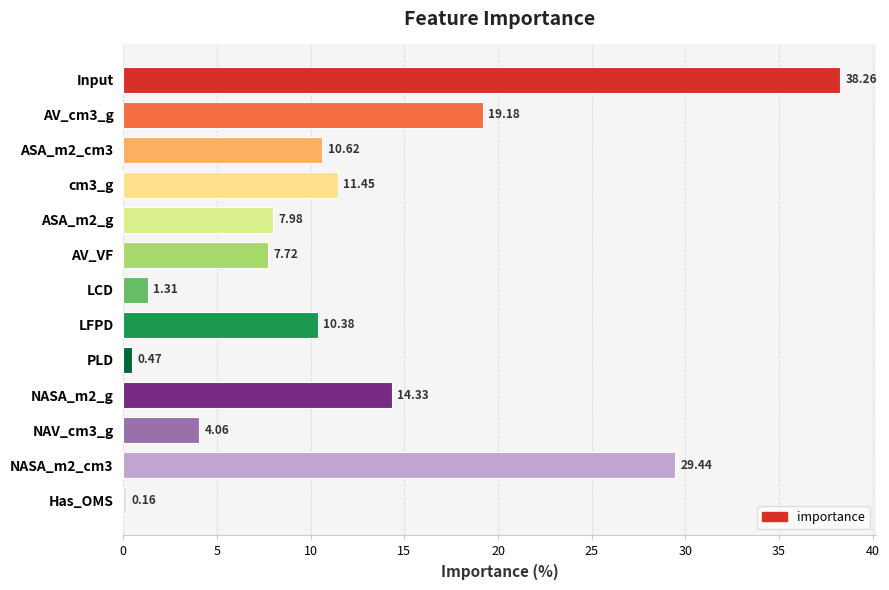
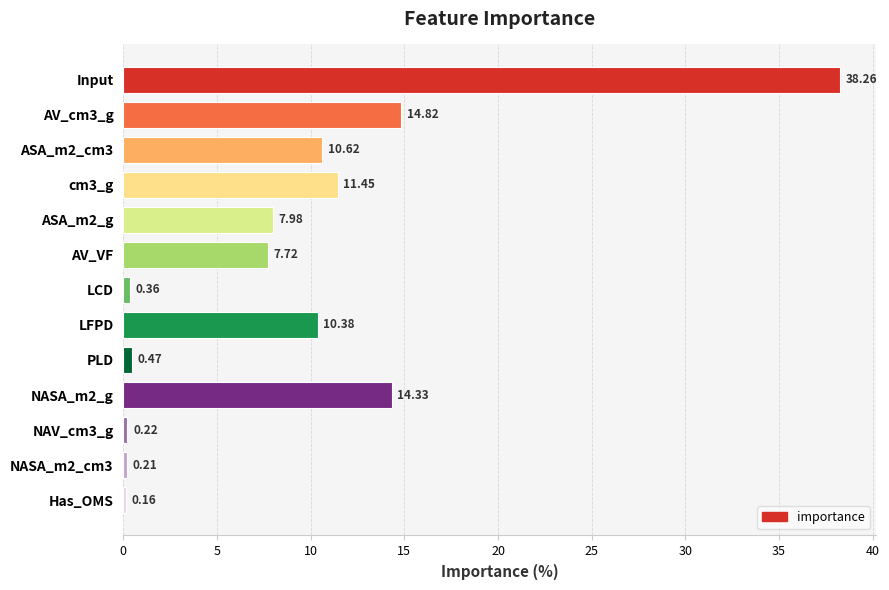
AV_cm3_g: 19.18 -> 14.82
LCD: 1.31 -> 0.36
NAV_cm3_g: 4.06 -> 0.22
NASA_m2_cm3: 29.44 -> 0.21
